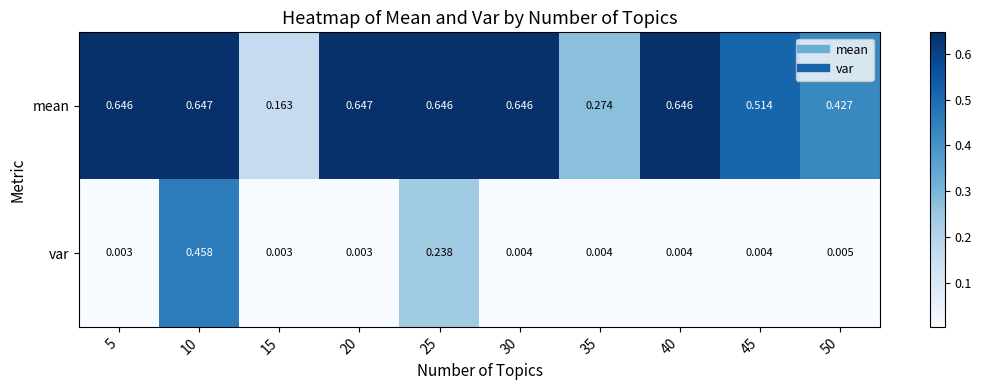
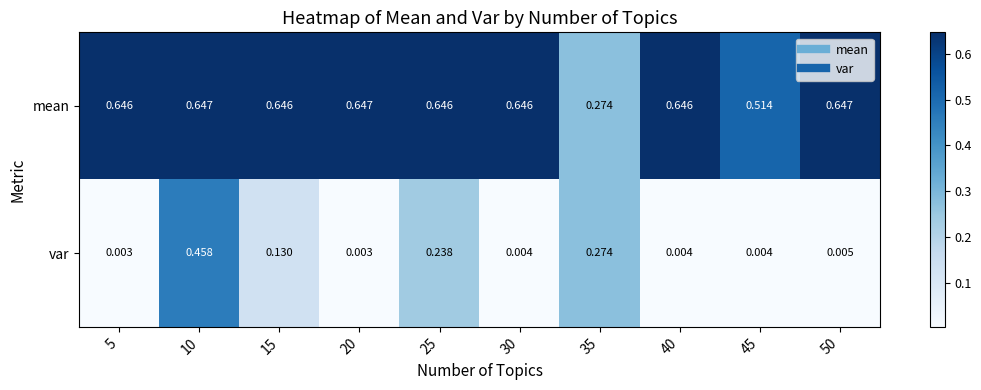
mean, 15: 0.163 -> 0.646
mean, 50: 0.427 -> 0.647
var, 15: 0.003 -> 0.130
var, 35: 0.004 -> 0.274
